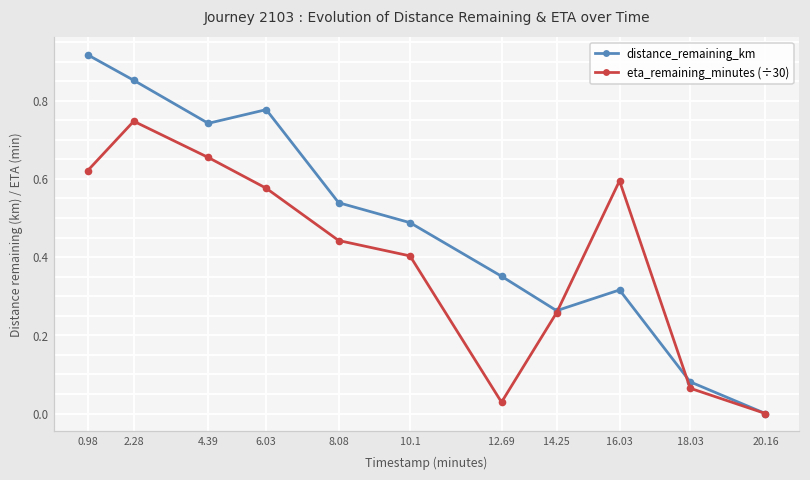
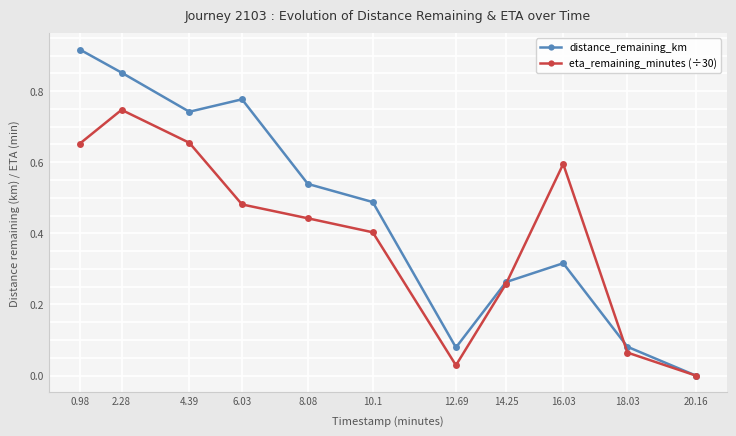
eta_remaining_minutes (÷30), 0.98: 0.62 -> 0.65
eta_remaining_minutes (÷30), 6.03: 0.58 -> 0.48
distance_remaining_km, 12.69: 0.35 -> 0.08
